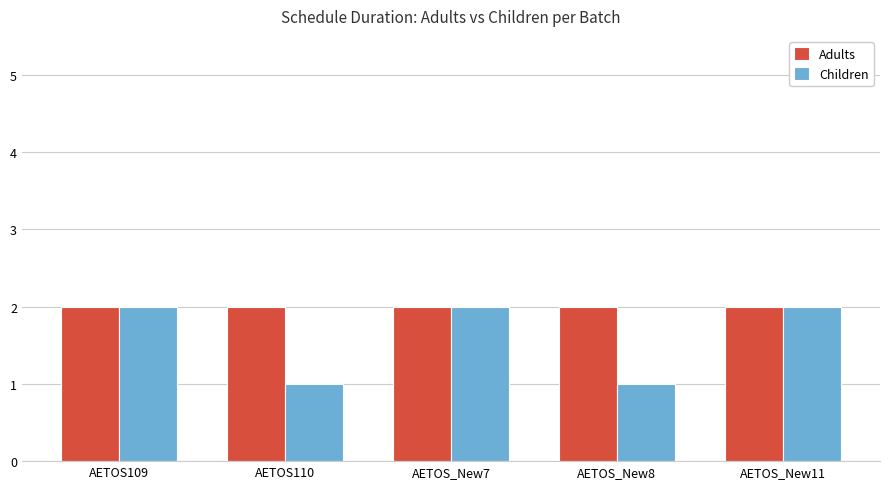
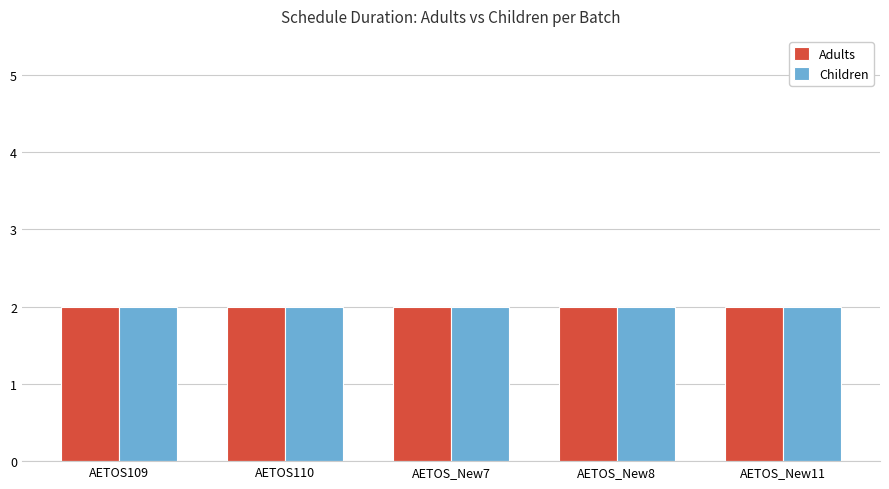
Children, AETOS110: 1 -> 2
Children, AETOS_New8: 1 -> 2
